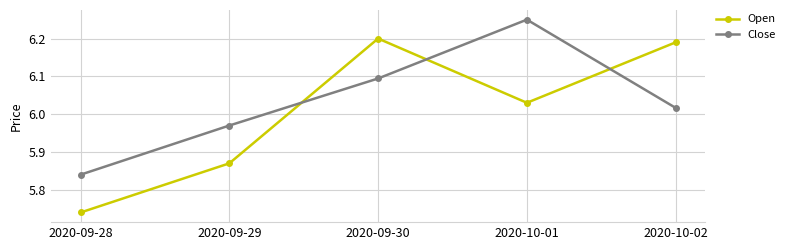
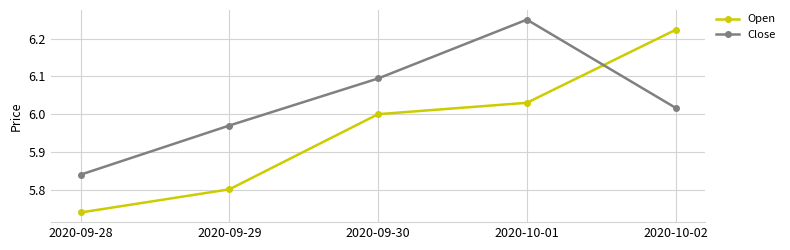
Open, 2020-09-29: 5.87 -> 5.80
Open, 2020-09-30: 6.2 -> 6.0
Open, 2020-10-02: 6.19 -> 6.22
